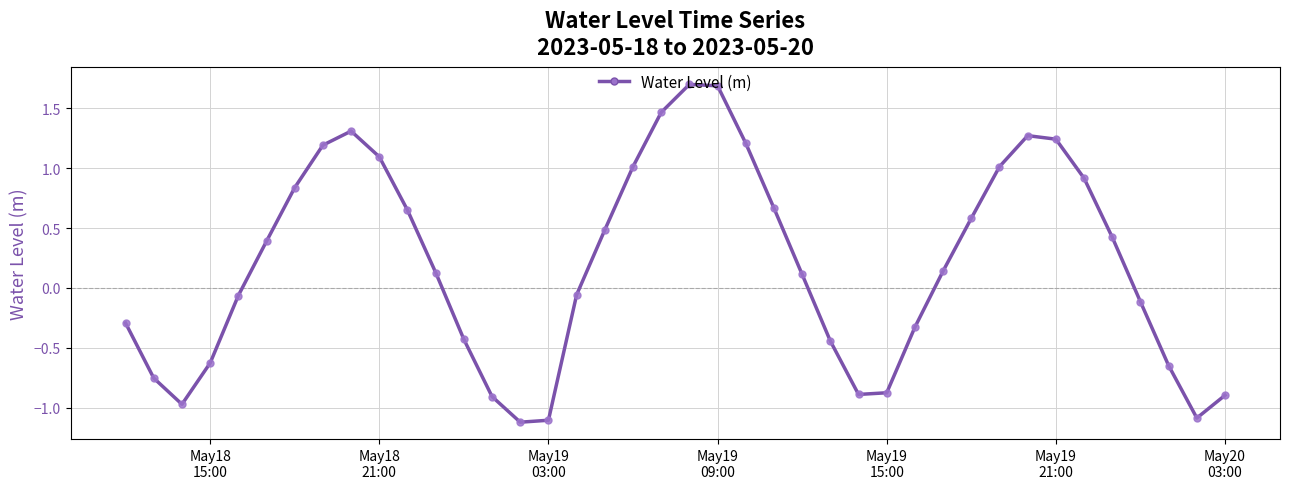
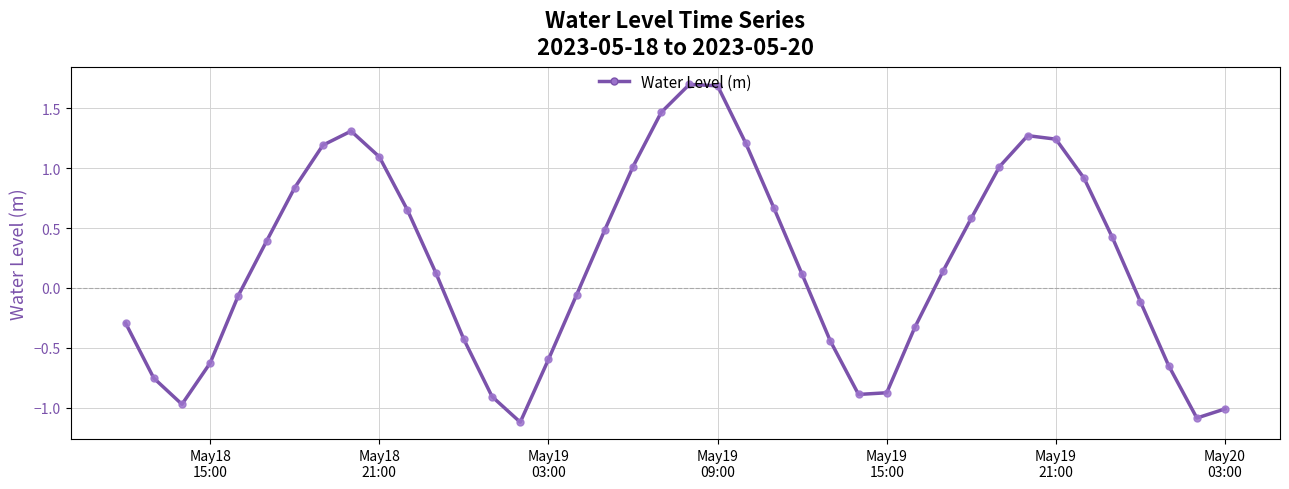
May19 03:00: -1.10 -> -0.60
May20 03:00: -0.90 -> -1.01
